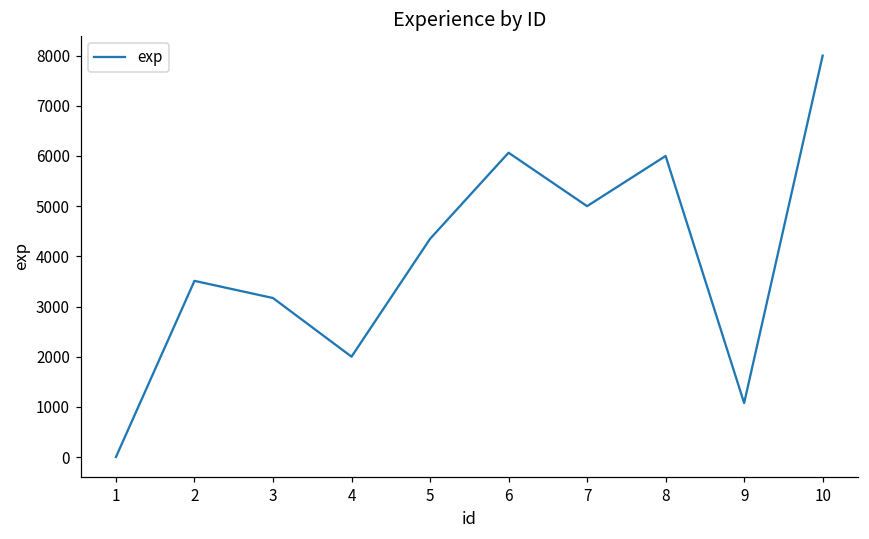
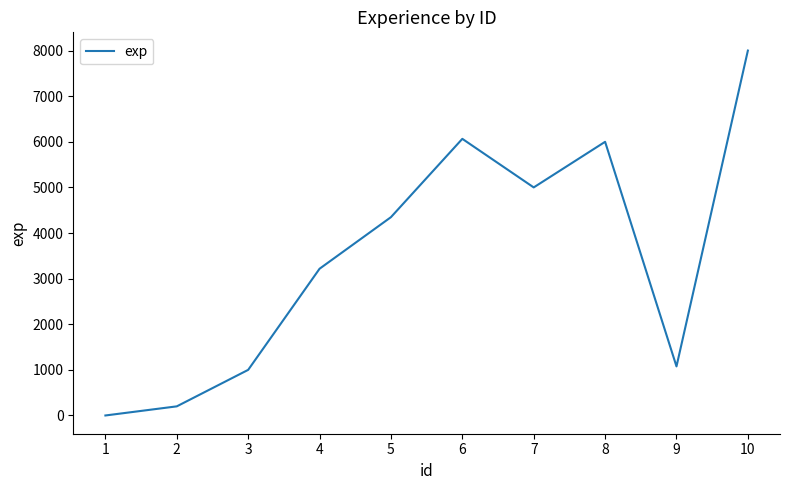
2: 3500 -> 200
3: 3200 -> 1000
4: 2000 -> 3200
